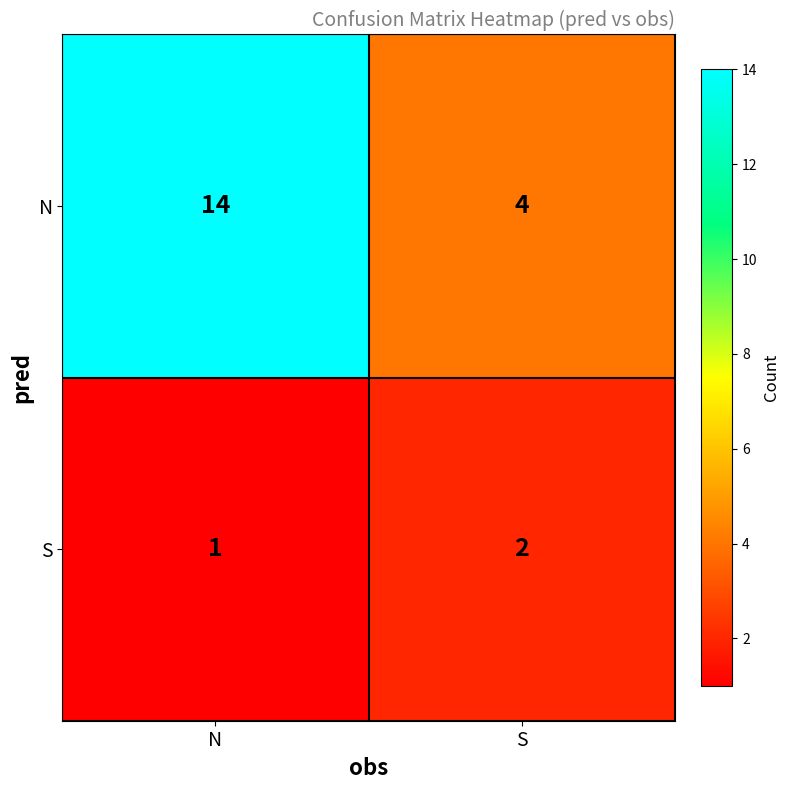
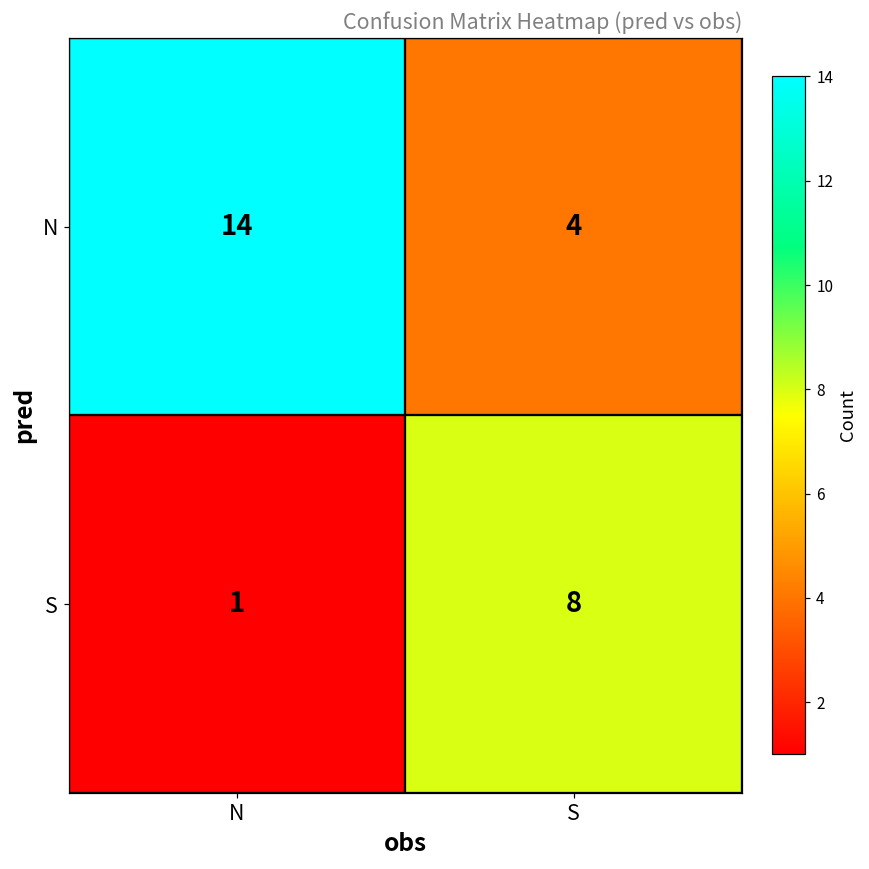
S, S: 2 -> 8
